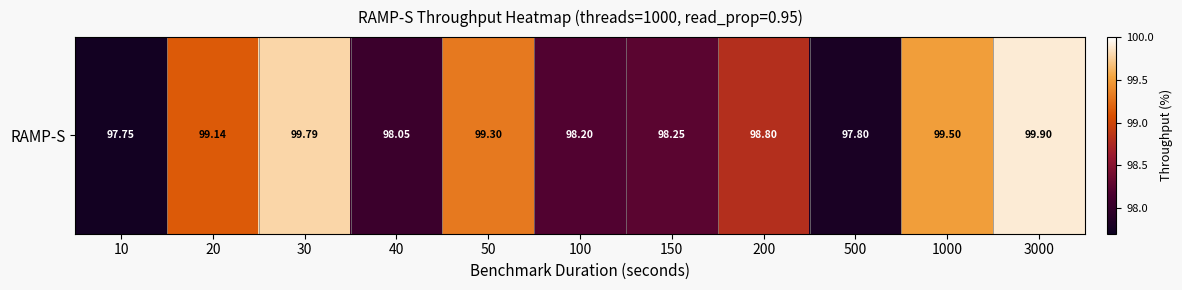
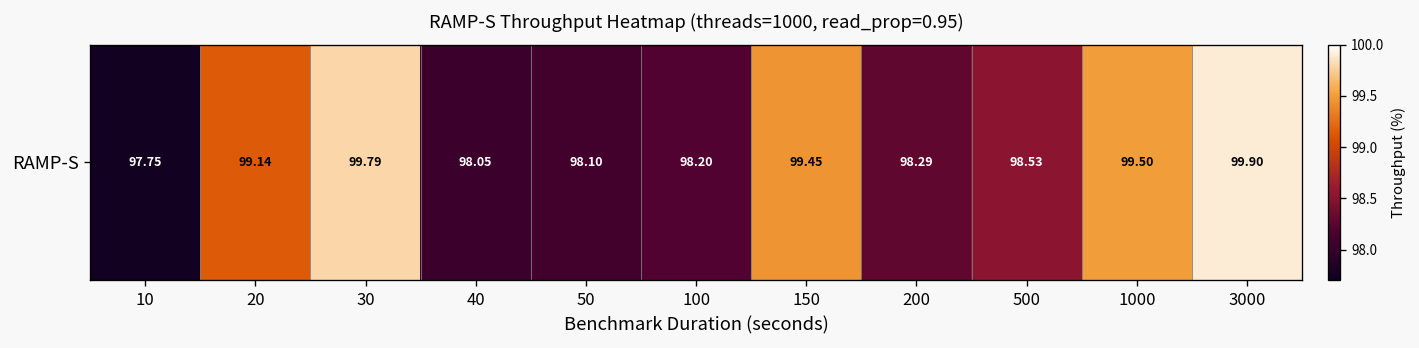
RAMP-S, 50: 99.30 -> 98.10
RAMP-S, 150: 98.25 -> 99.45
RAMP-S, 200: 98.80 -> 98.29
RAMP-S, 500: 97.80 -> 98.53
